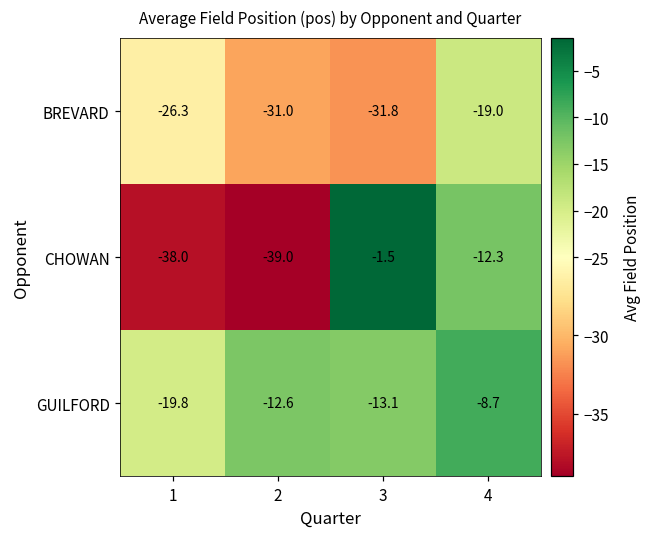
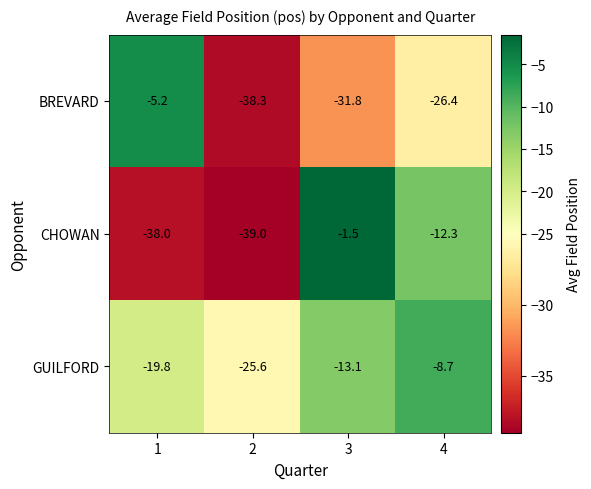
BREVARD, 1: -26.3 -> -5.2
BREVARD, 2: -31.0 -> -38.3
BREVARD, 4: -19.0 -> -26.4
GUILFORD, 2: -12.6 -> -25.6
